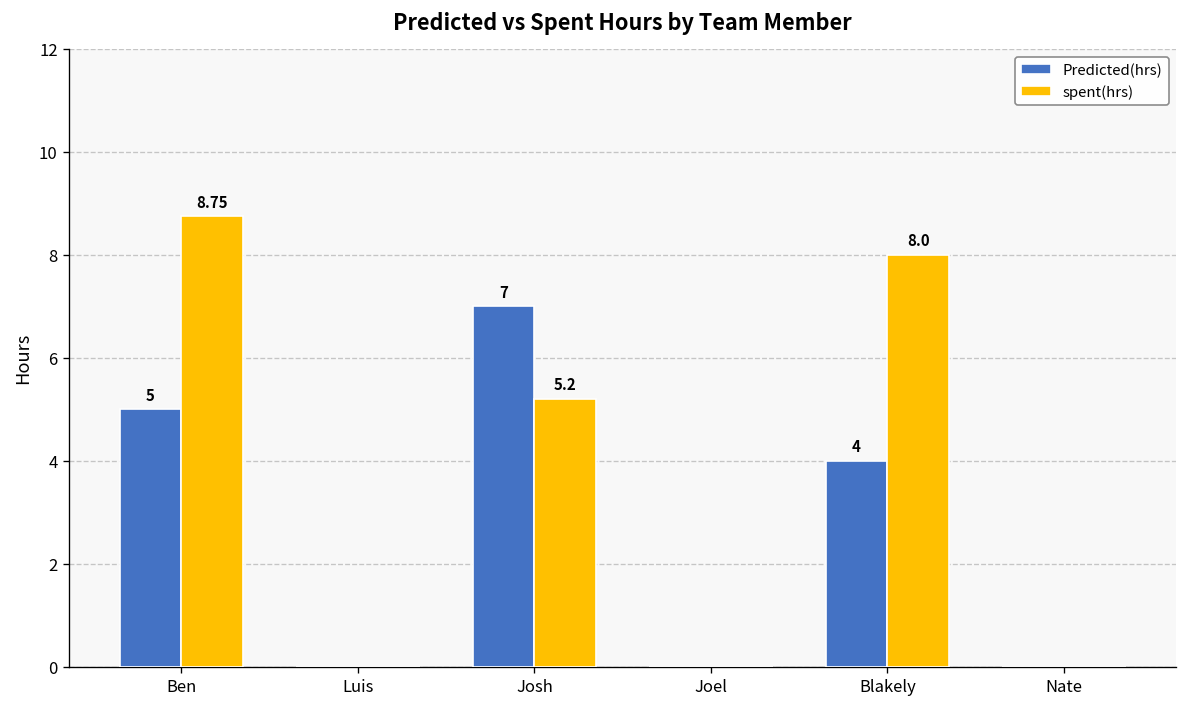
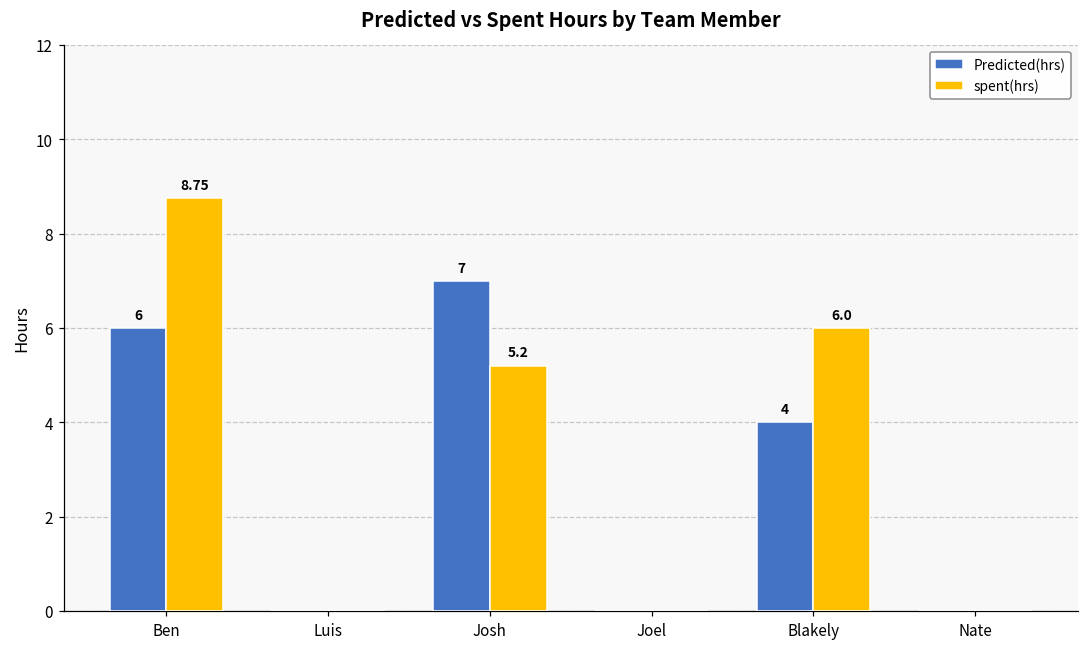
Predicted(hrs), Ben: 5 -> 6
spent(hrs), Blakely: 8.0 -> 6.0
